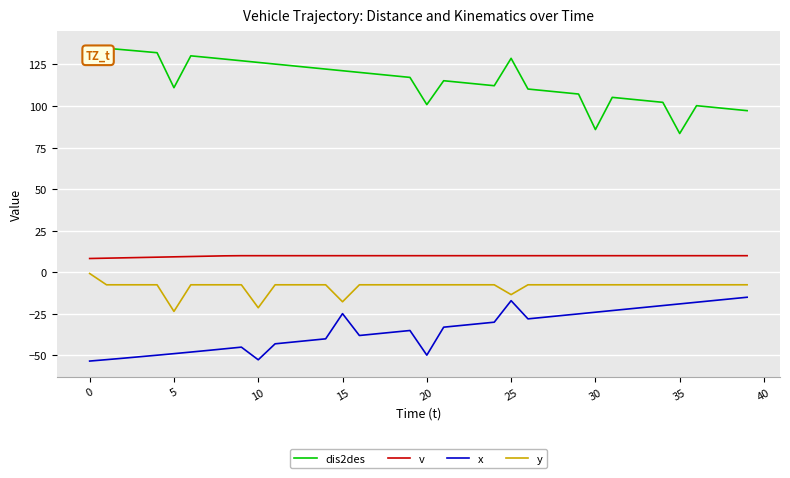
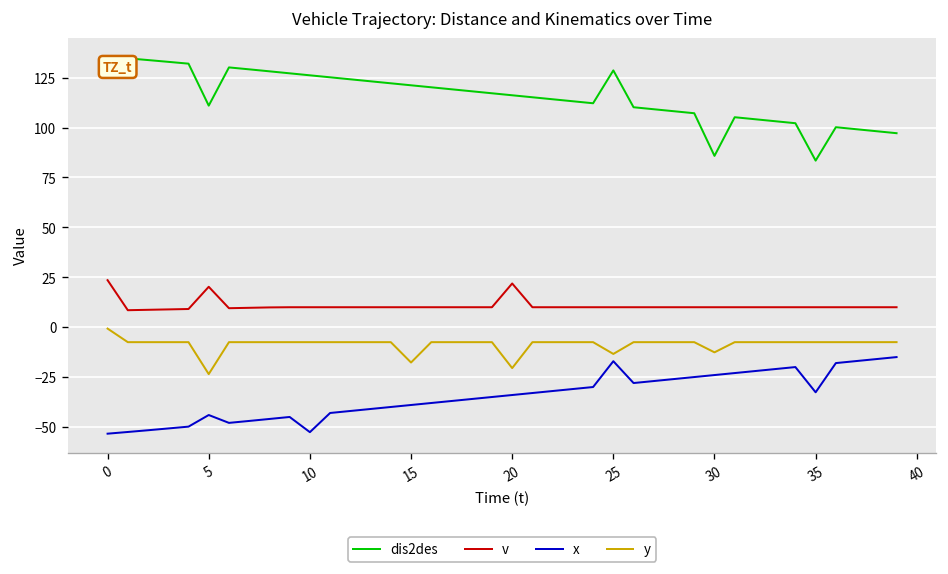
v, 0: 8 -> 24
v, 5: 9 -> 20
x, 5: -49 -> -44
y, 10: -21 -> -8
x, 15: -25 -> -39
dis2des, 20: 101 -> 116
v, 20: 10 -> 22
x, 20: -50 -> -34
y, 20: -8 -> -21
y, 30: -8 -> -13
x, 35: -19 -> -33
